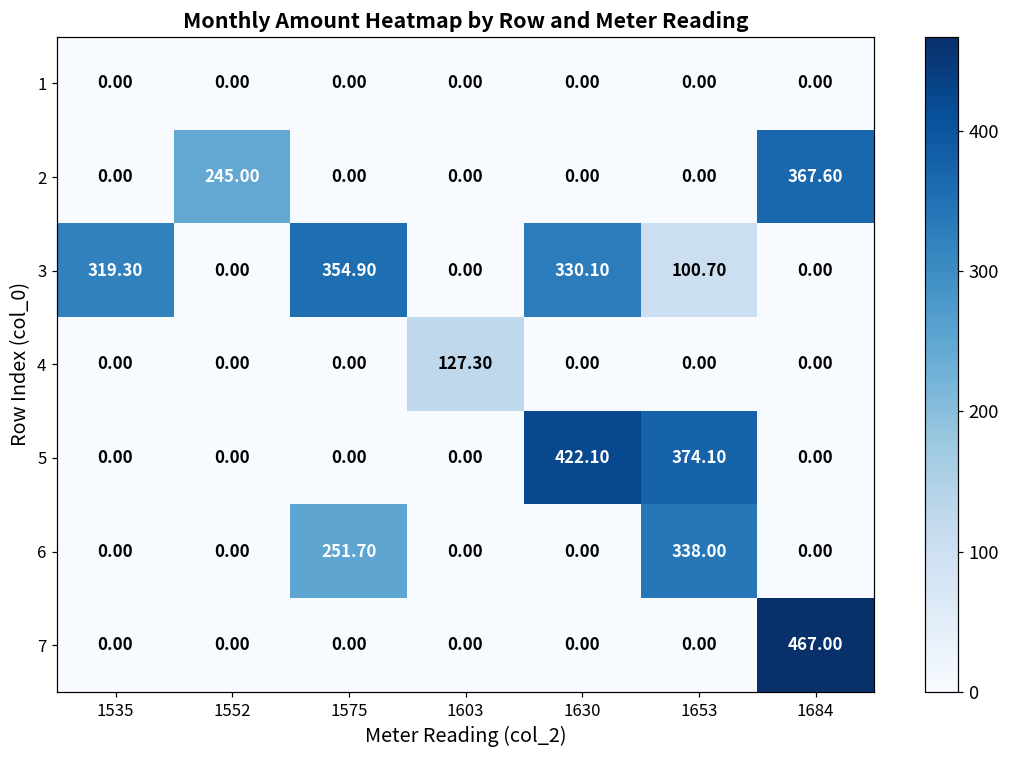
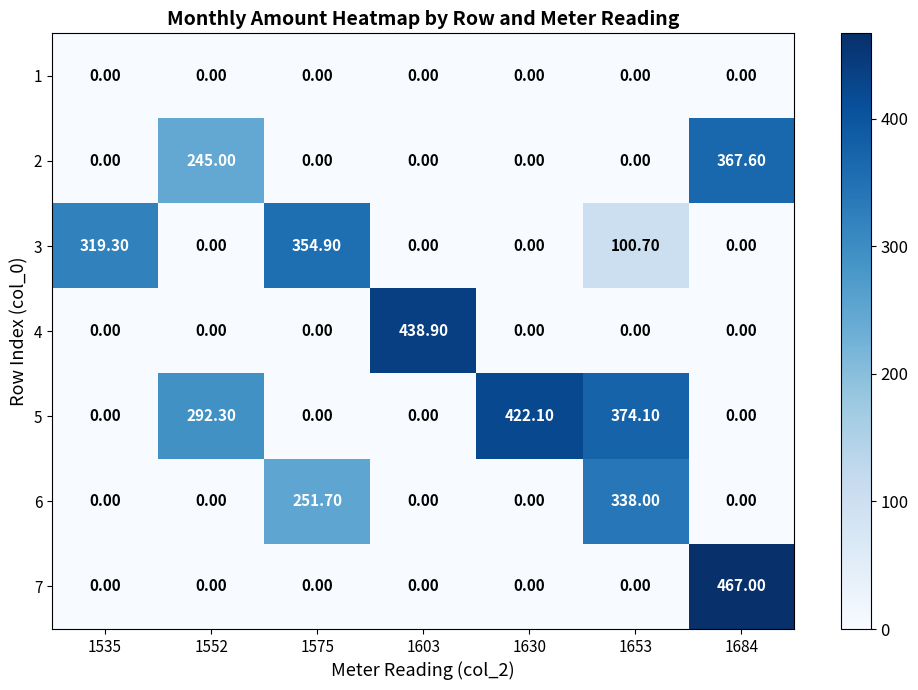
3, 1630: 330.10 -> 0.00
4, 1603: 127.30 -> 438.90
5, 1552: 0.00 -> 292.30
